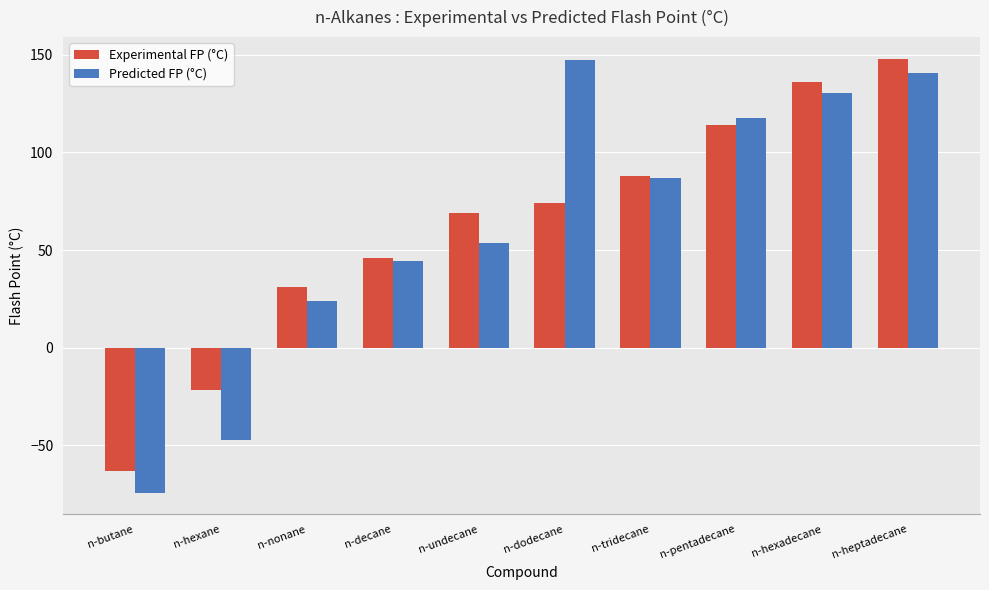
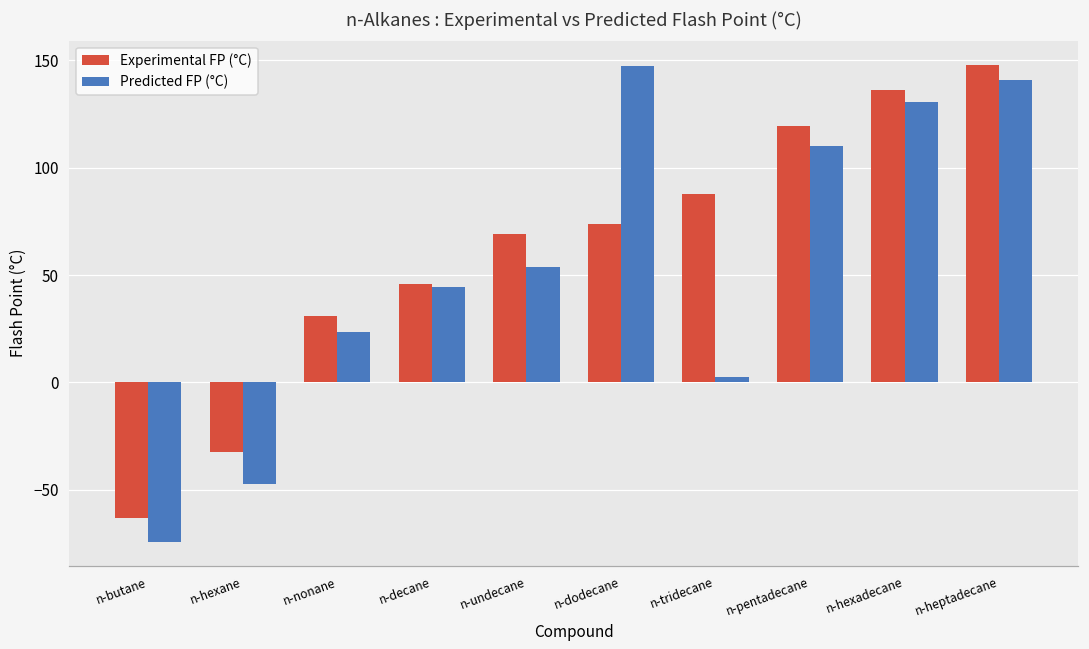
Experimental FP (°C), n-hexane: -22 -> -32
Predicted FP (°C), n-tridecane: 87 -> 3
Experimental FP (°C), n-pentadecane: 114 -> 119
Predicted FP (°C), n-pentadecane: 118 -> 110
